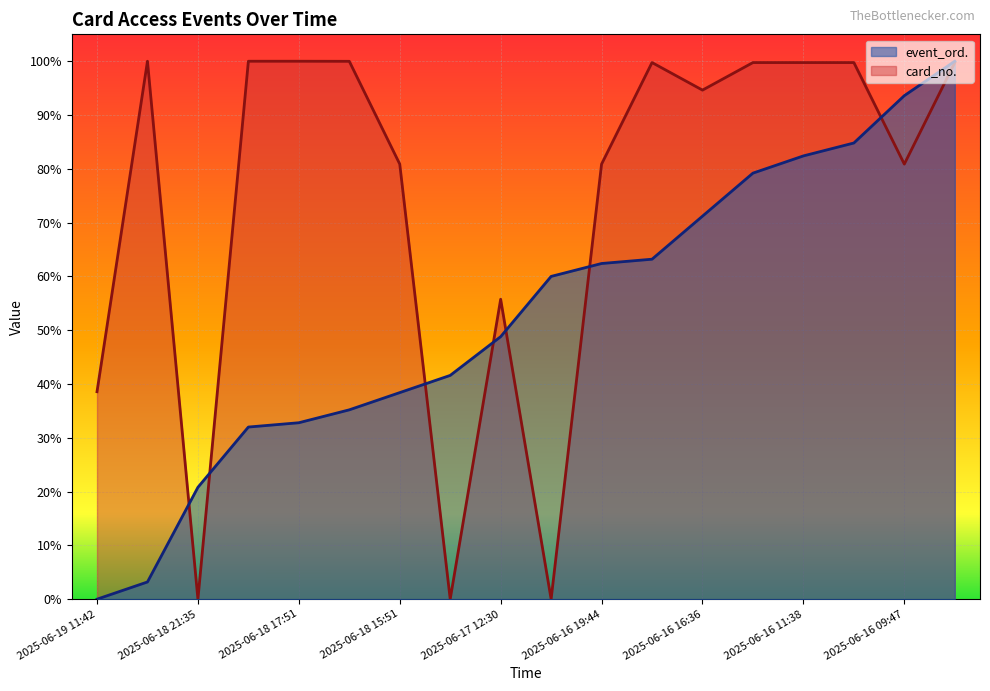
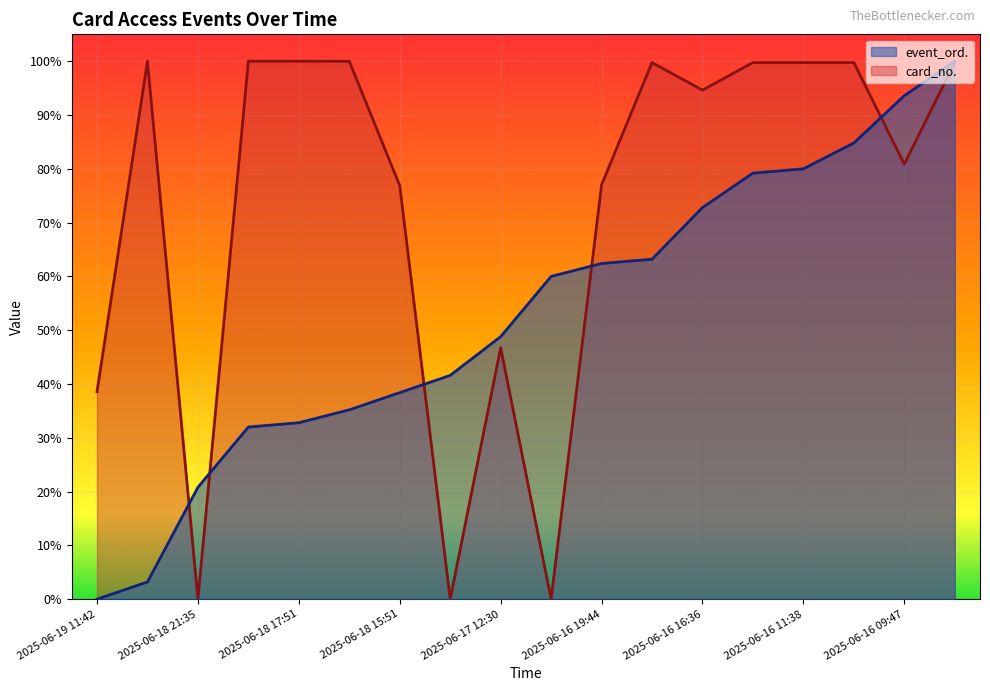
card_no., 2025-06-18 15:51: 81% -> 77%
card_no., 2025-06-17 12:30: 56% -> 47%
card_no., 2025-06-16 19:44: 81% -> 77%
event_ord., 2025-06-16 16:36: 71% -> 73%
event_ord., 2025-06-16 11:38: 82% -> 80%
